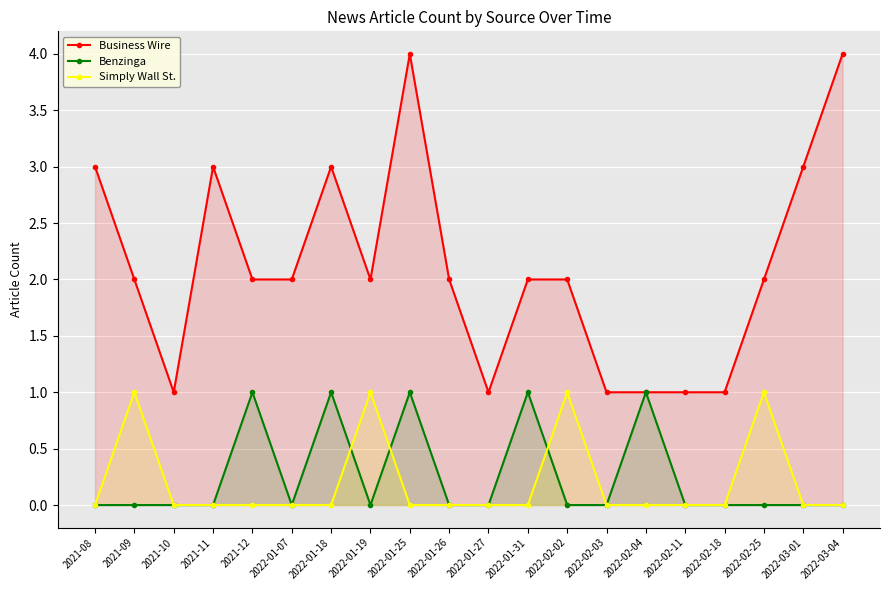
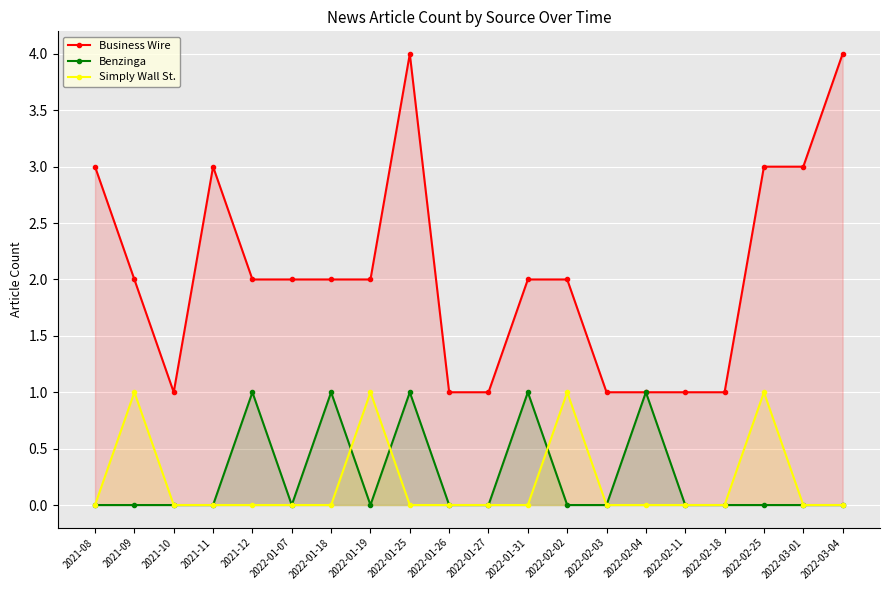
Business Wire, 2022-01-18: 3 -> 2
Business Wire, 2022-01-26: 2 -> 1
Business Wire, 2022-02-25: 2 -> 3
